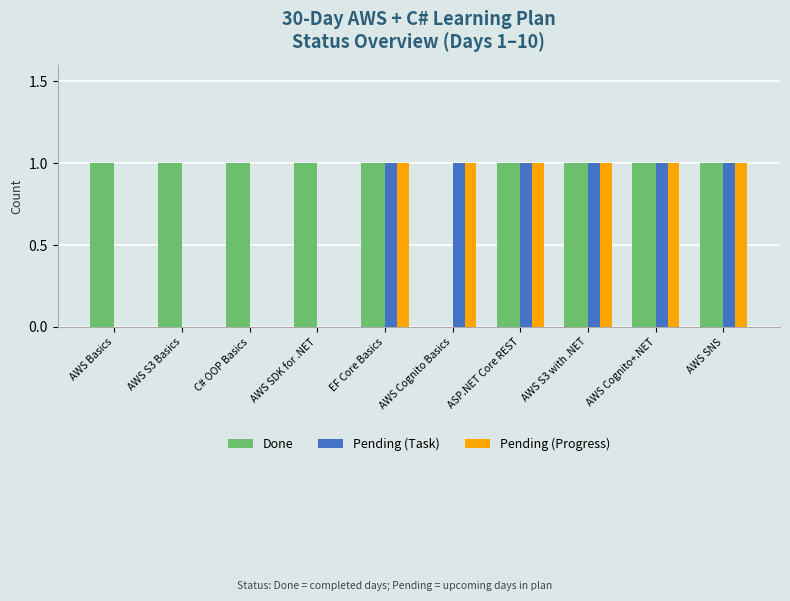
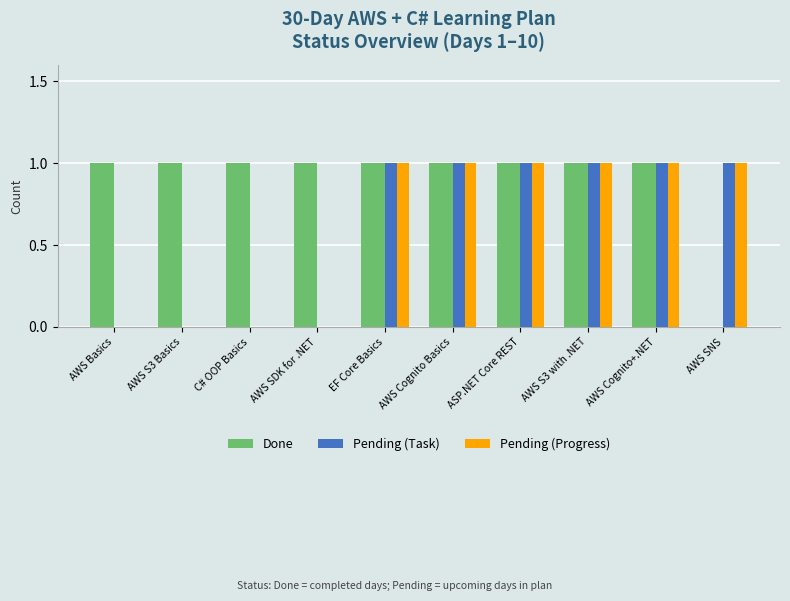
Done, AWS Cognito Basics: 0 -> 1
Done, AWS SNS: 1 -> 0
